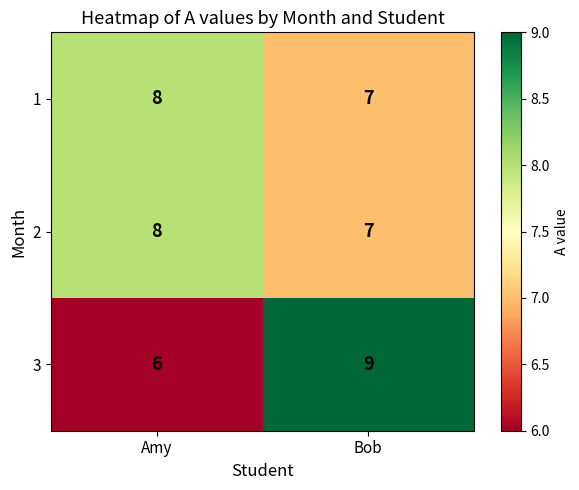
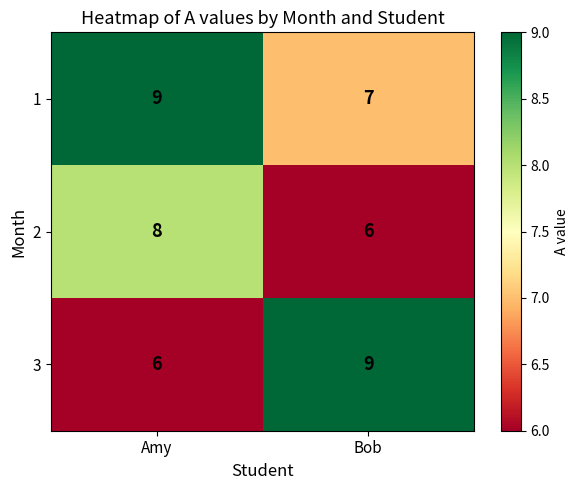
1, Amy: 8 -> 9
2, Bob: 7 -> 6
